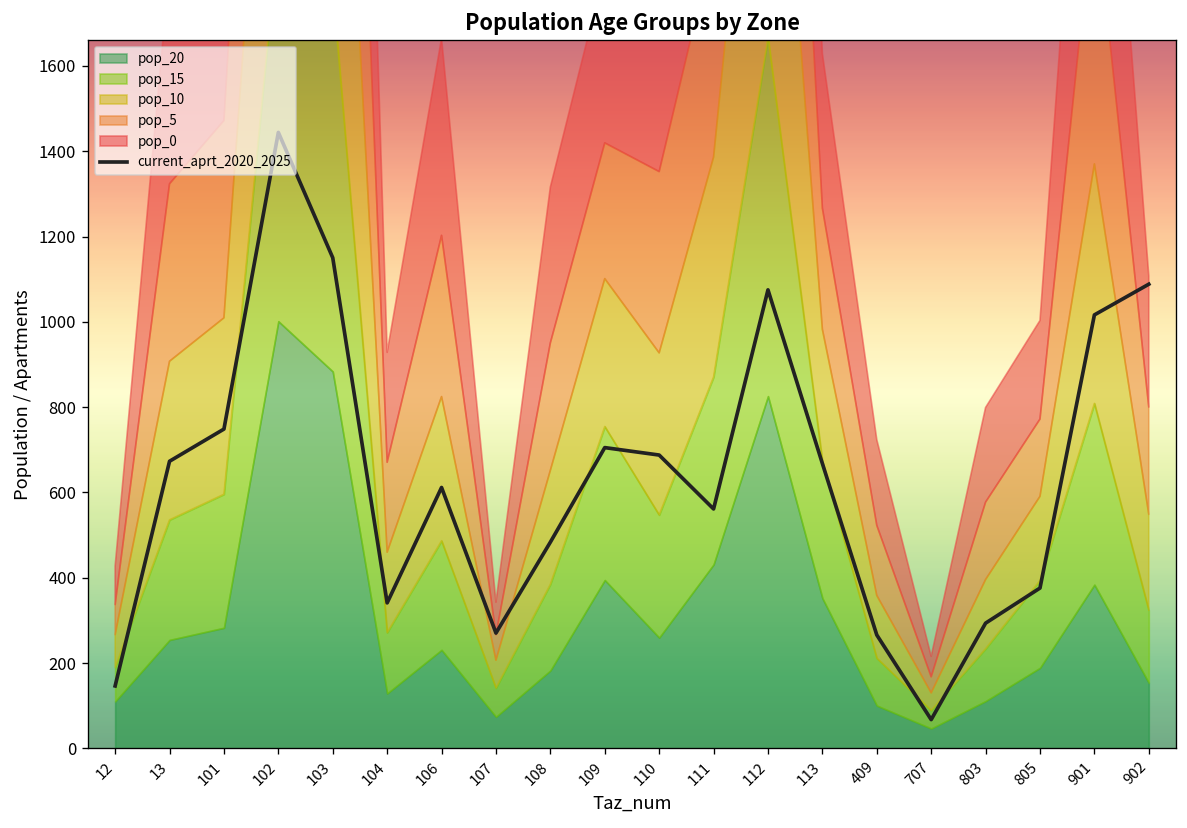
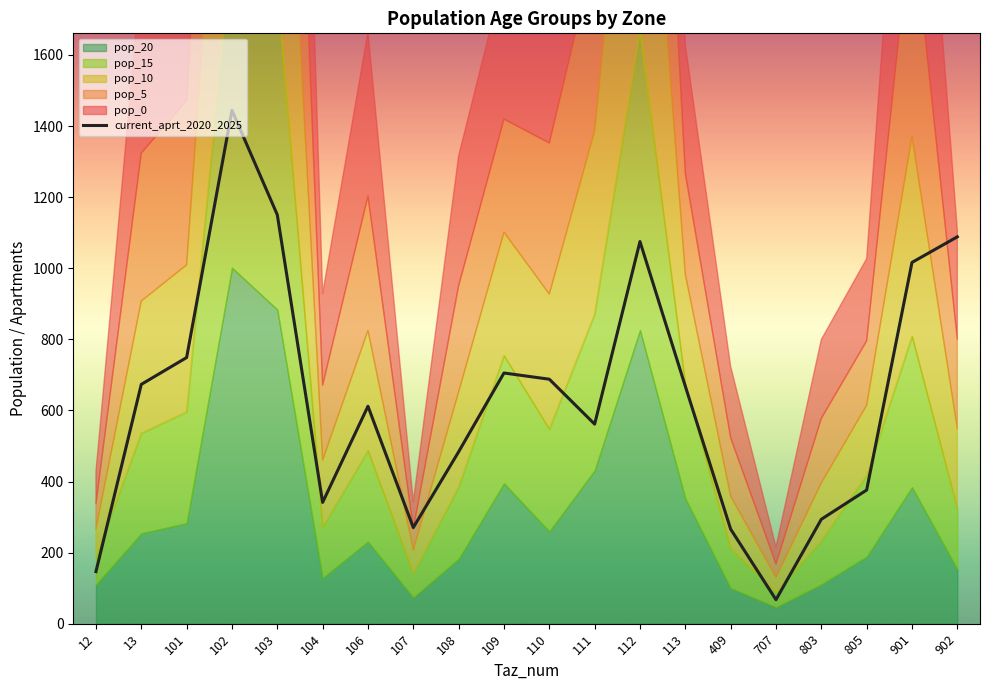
pop_15, 805: 200 -> 230
